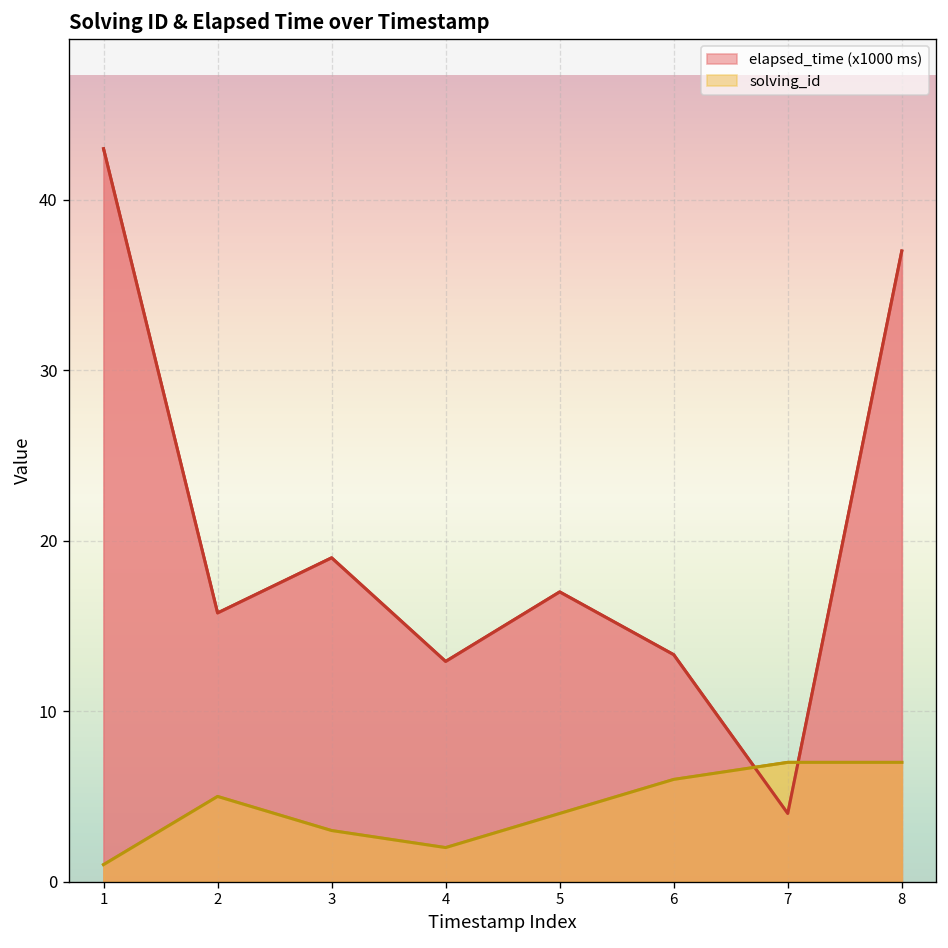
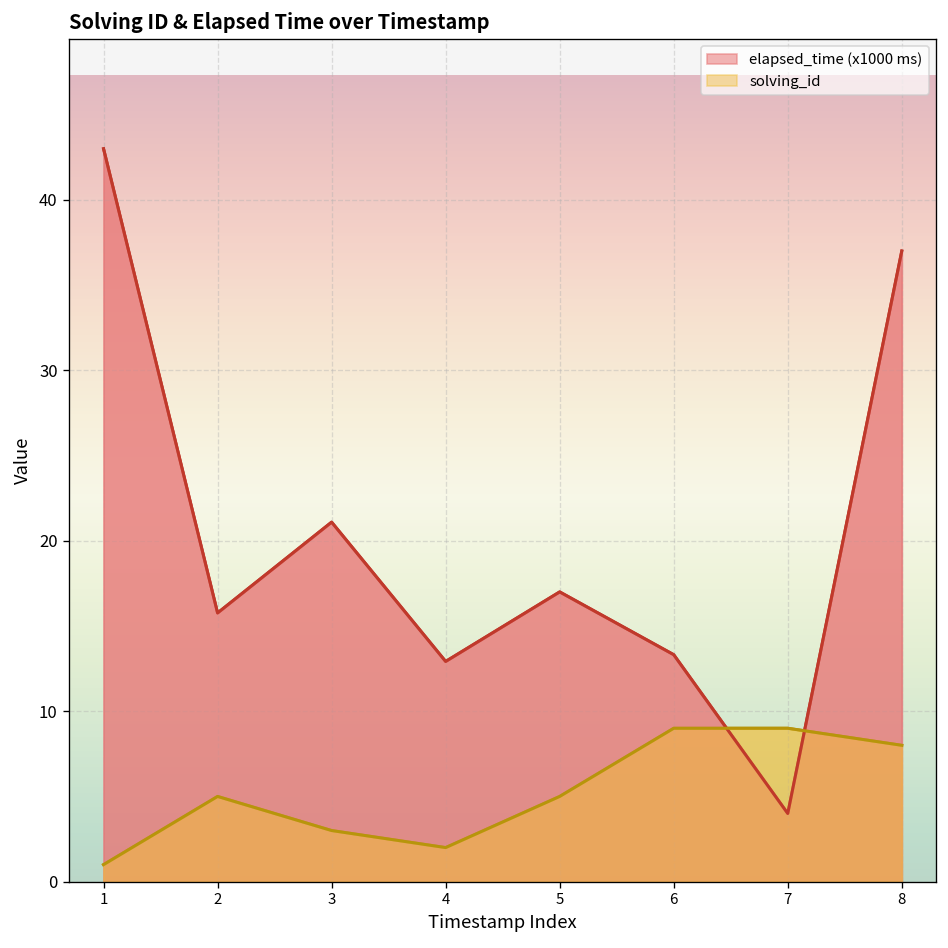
elapsed_time (x1000 ms), 3: 19.0 -> 21.1
solving_id, 5: 4 -> 5
solving_id, 6: 6 -> 9
solving_id, 7: 7 -> 9
solving_id, 8: 7 -> 8
